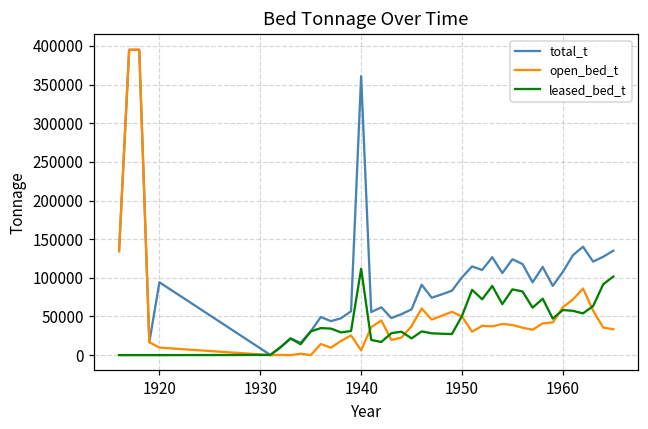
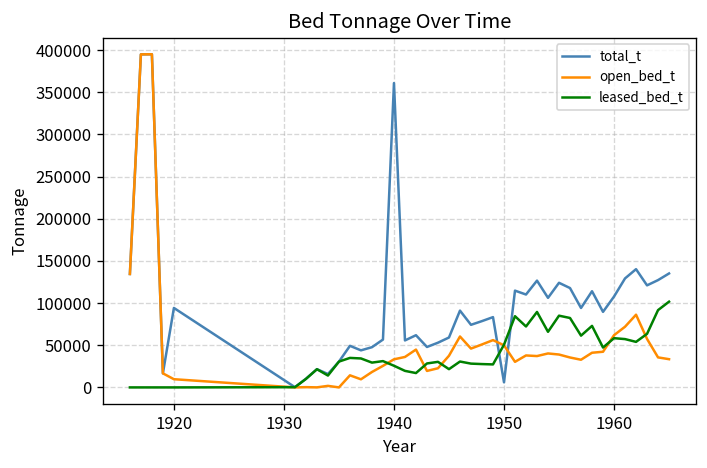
open_bed_t, 1940: 10000 -> 30000
leased_bed_t, 1940: 110000 -> 30000
total_t, 1950: 100000 -> 10000
